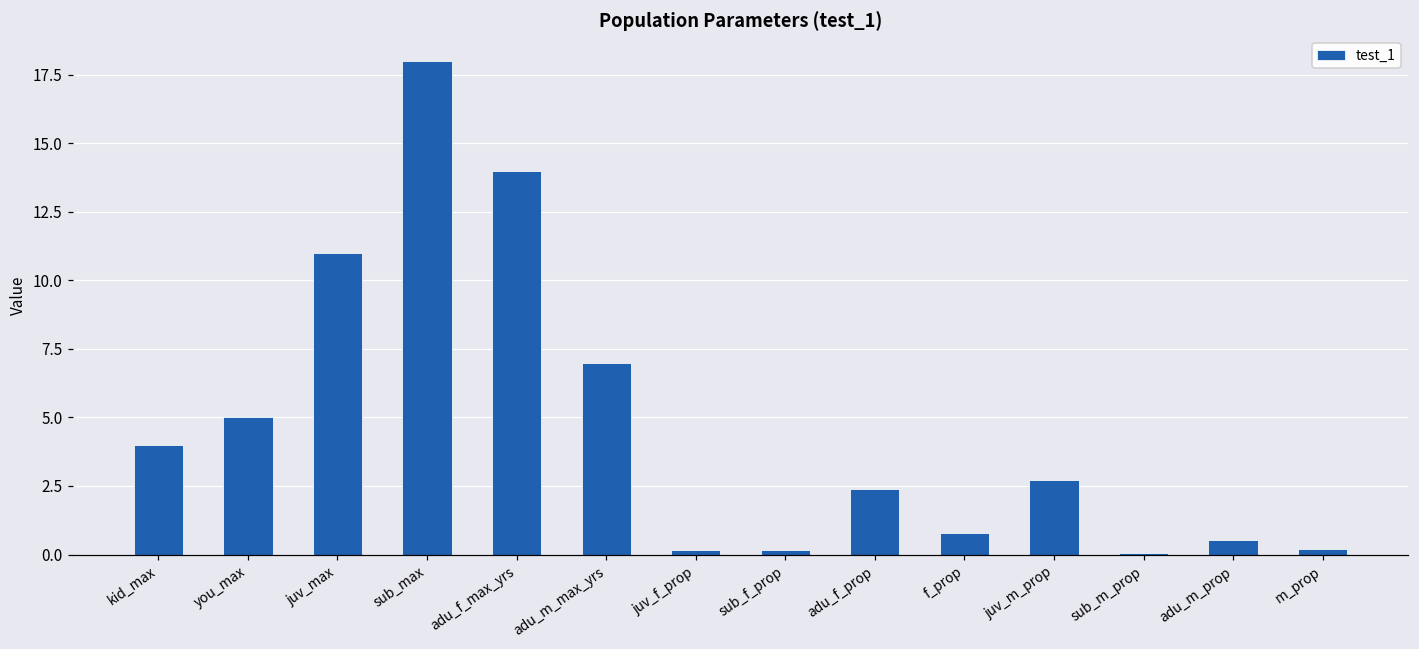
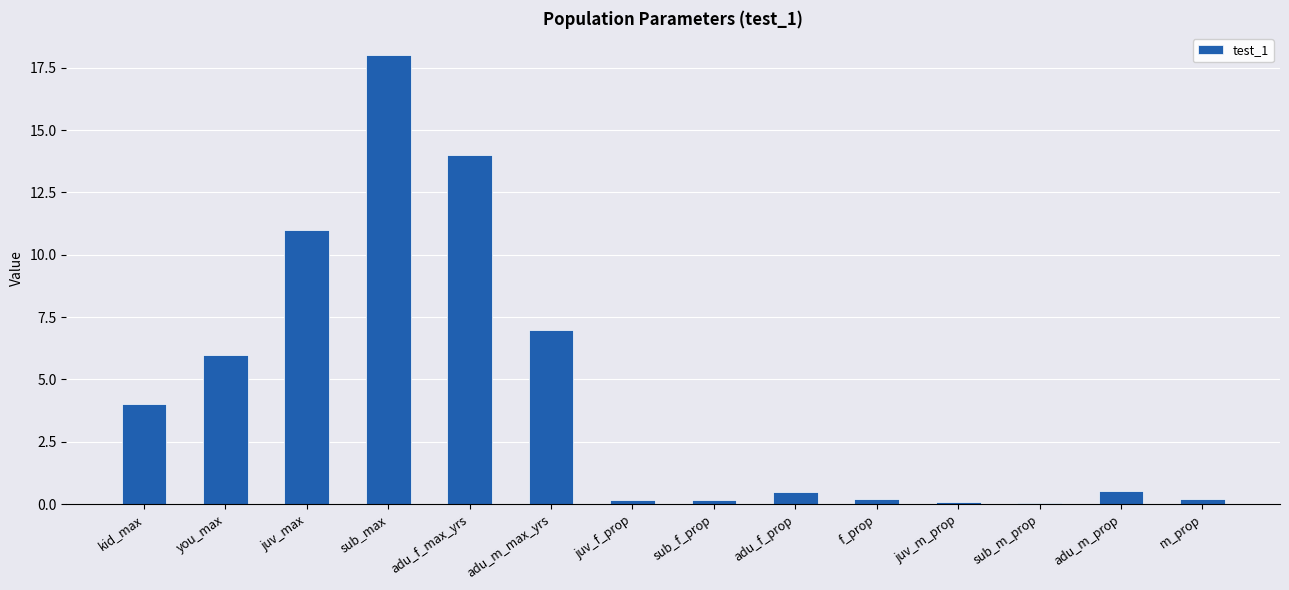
you_max: 5 -> 6
adu_f_prop: 2.4 -> 0.5
f_prop: 0.8 -> 0.2
juv_m_prop: 2.7 -> 0.1
